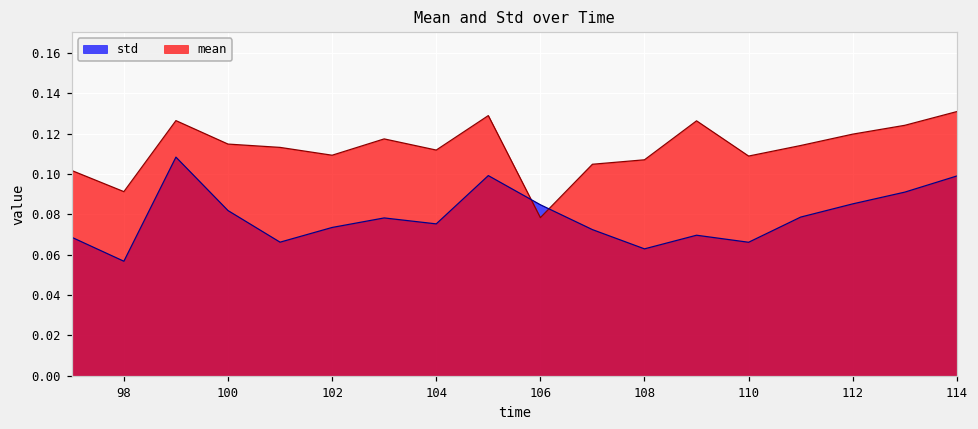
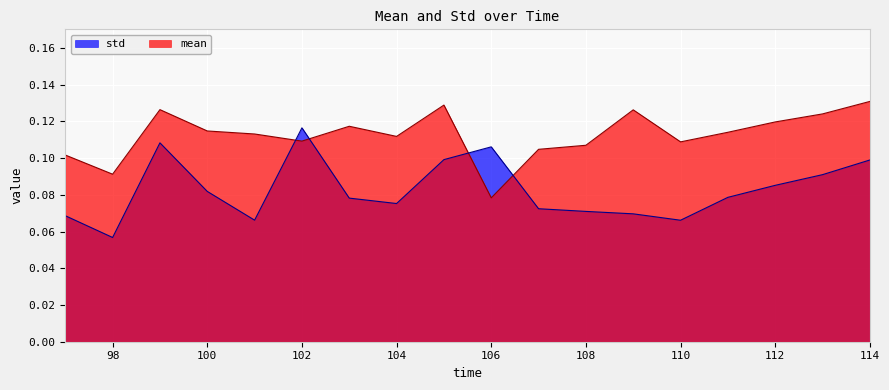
std, 102: 0.073 -> 0.116
std, 106: 0.085 -> 0.106
std, 108: 0.063 -> 0.071
